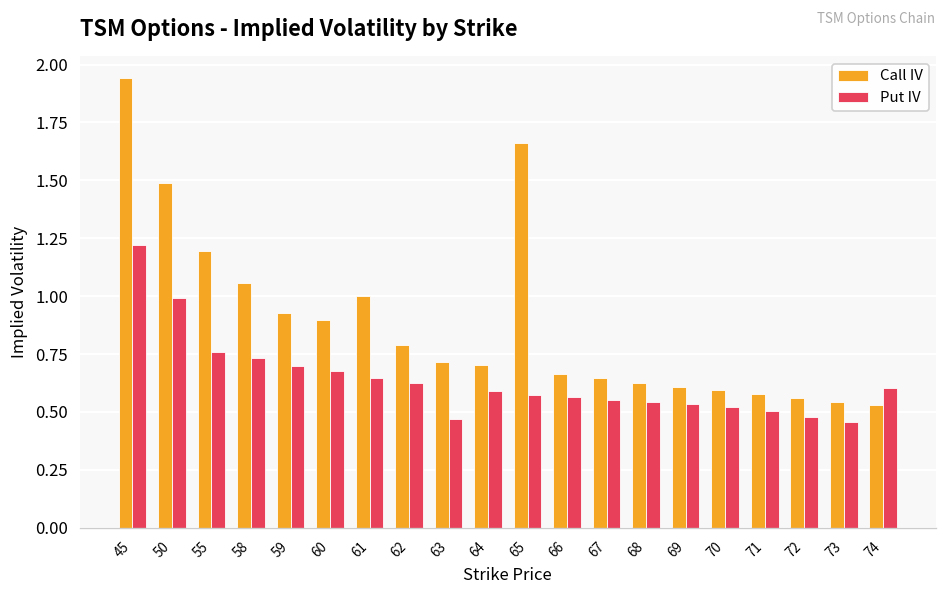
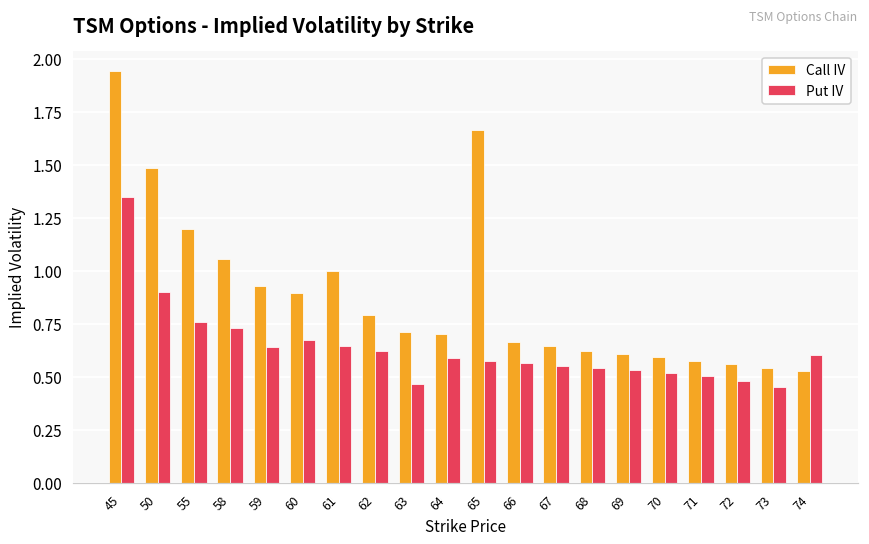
Put IV, 45: 1.22 -> 1.35
Put IV, 50: 0.99 -> 0.90
Put IV, 59: 0.70 -> 0.64
